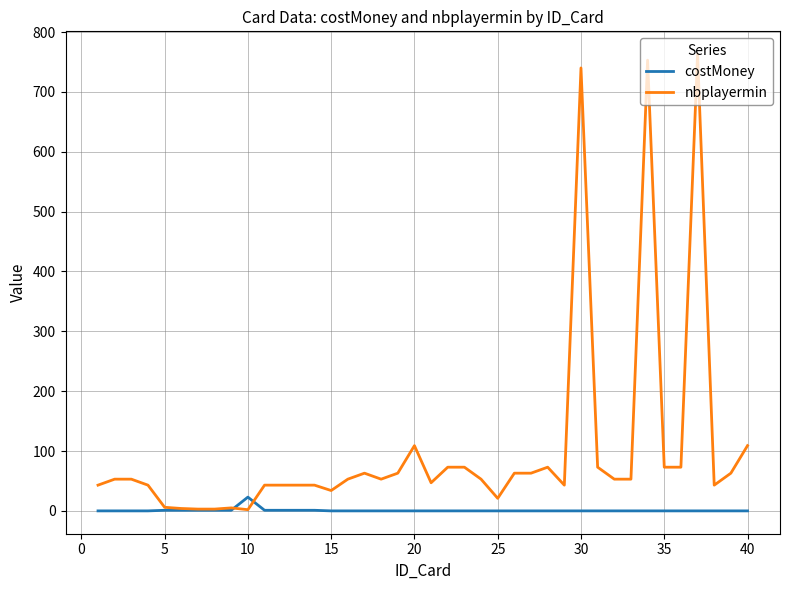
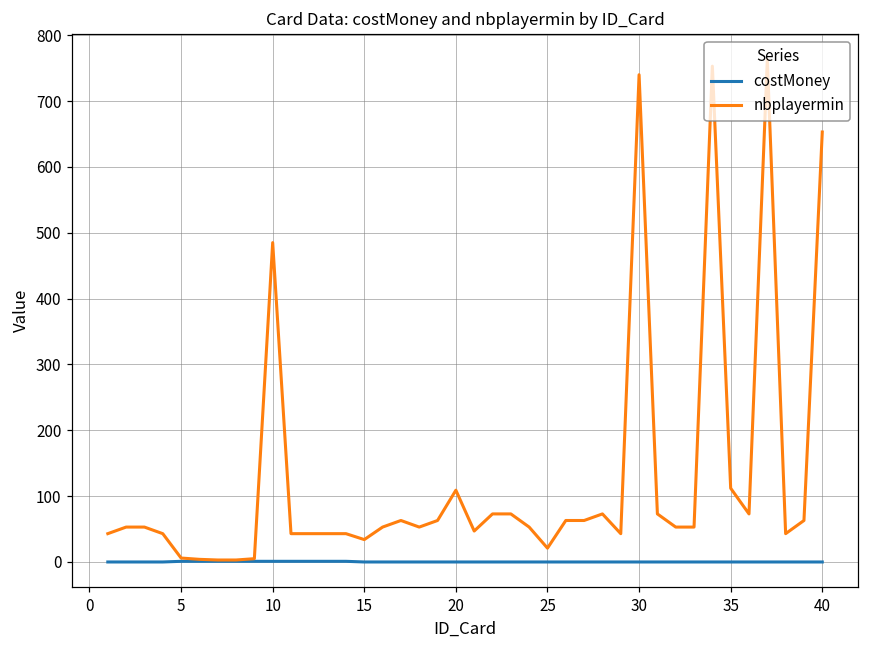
costMoney, 10: 20 -> 0
nbplayermin, 10: 0 -> 490
nbplayermin, 35: 70 -> 110
nbplayermin, 40: 110 -> 650
